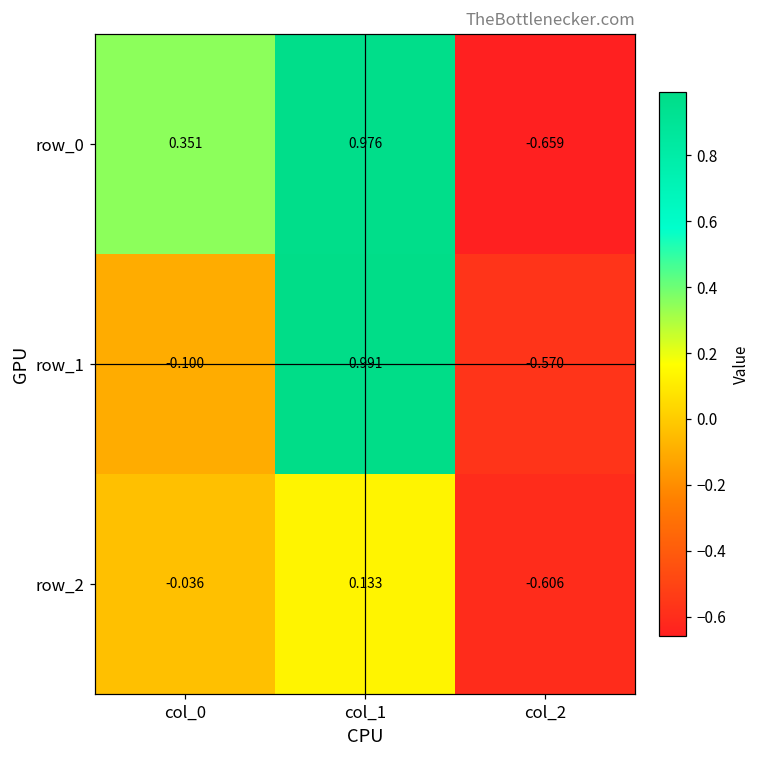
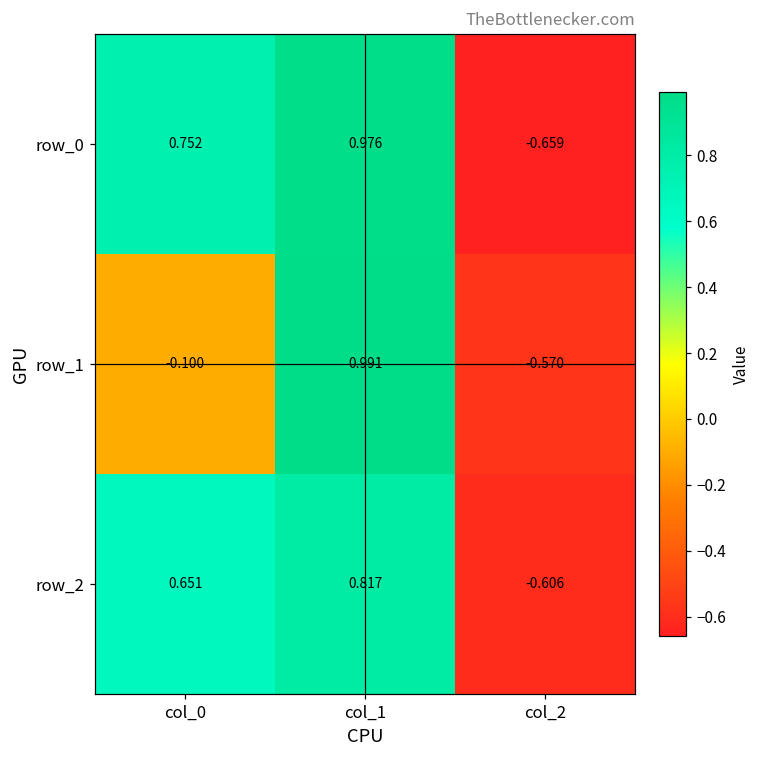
row_0, col_0: 0.351 -> 0.752
row_2, col_0: -0.036 -> 0.651
row_2, col_1: 0.133 -> 0.817
